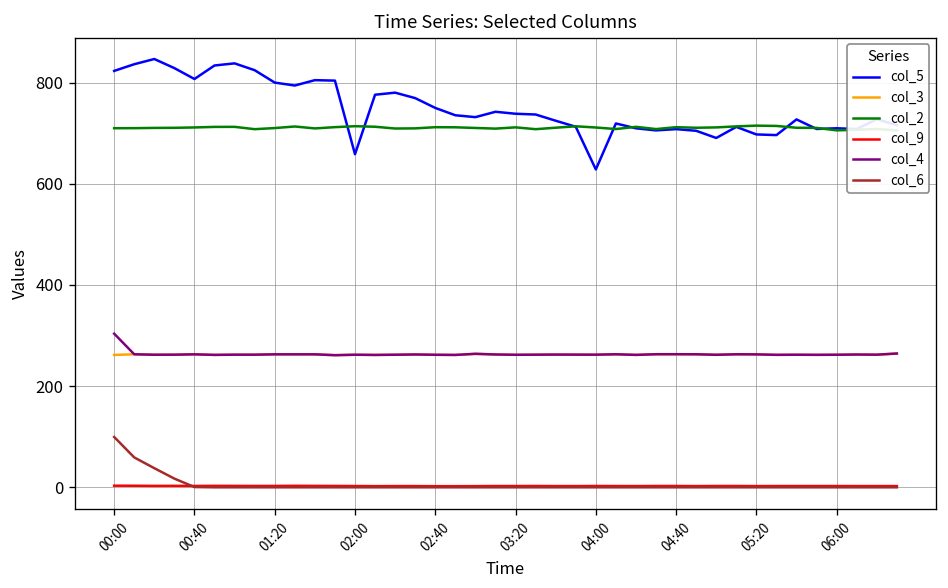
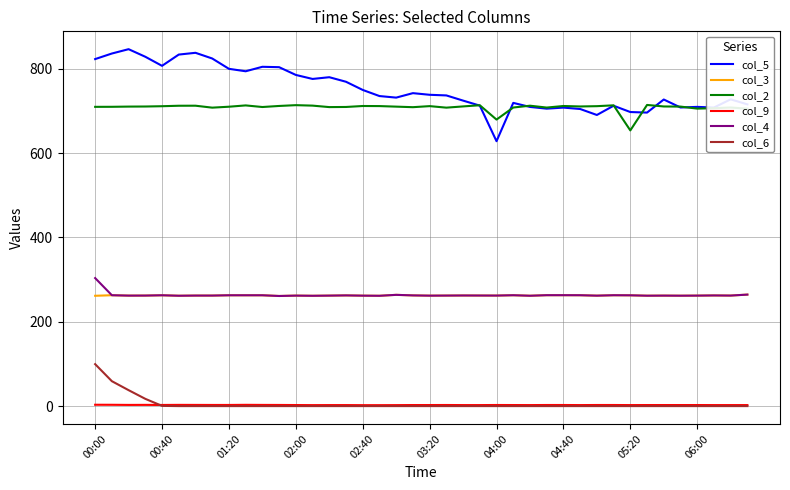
col_5, 02:00: 660 -> 790
col_2, 04:00: 710 -> 680
col_2, 05:20: 720 -> 650
